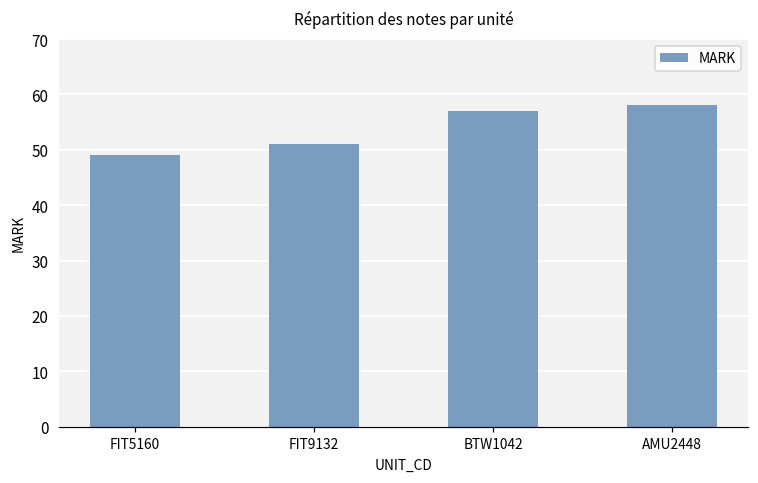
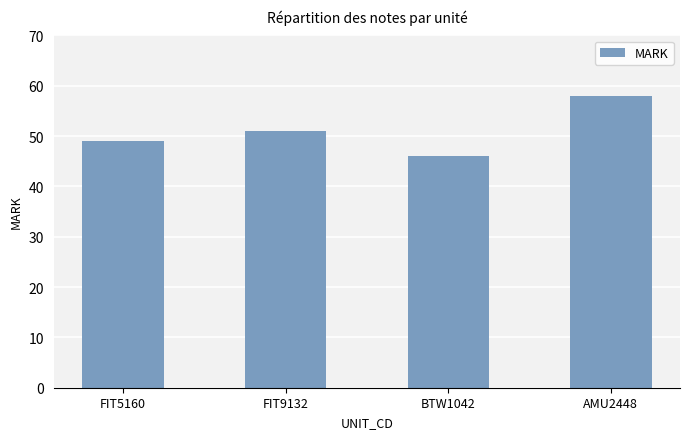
BTW1042: 57 -> 46
